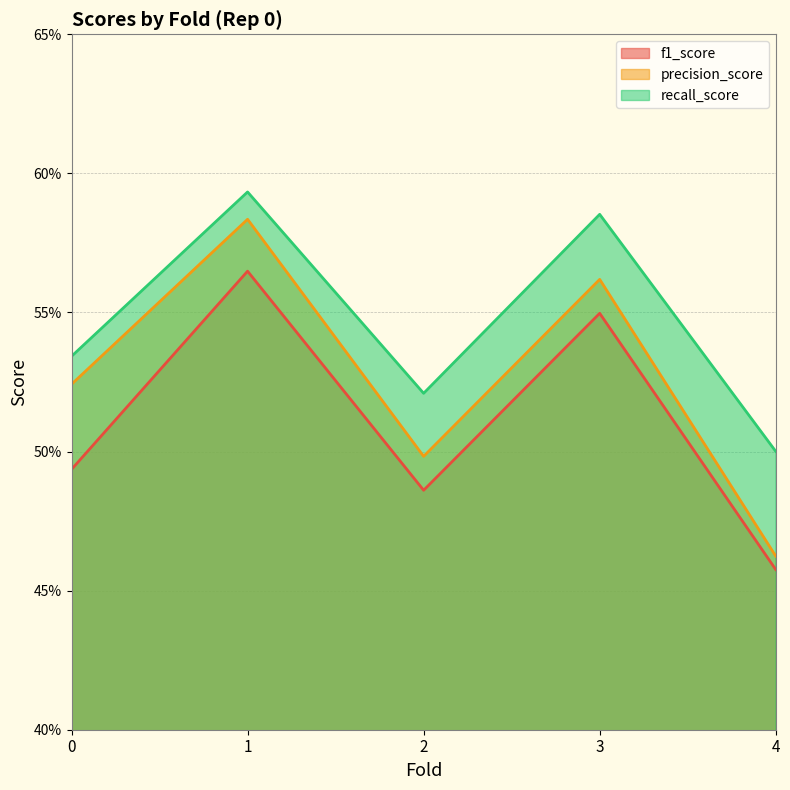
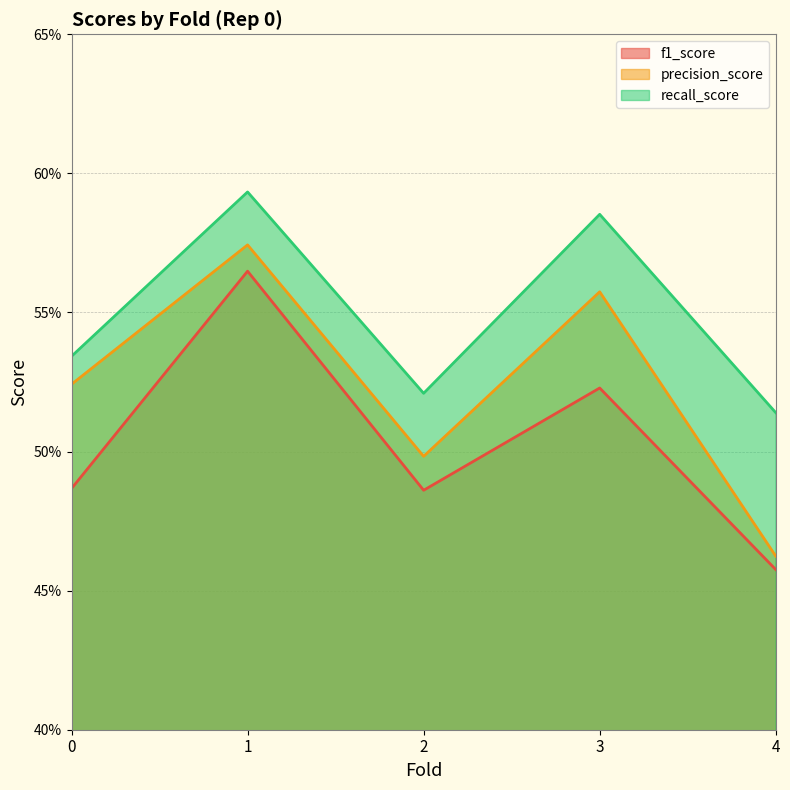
f1_score, 0: 49.4% -> 48.7%
precision_score, 1: 58.3% -> 57.4%
f1_score, 3: 55.0% -> 52.3%
precision_score, 3: 56.2% -> 55.7%
recall_score, 4: 50.0% -> 51.4%
